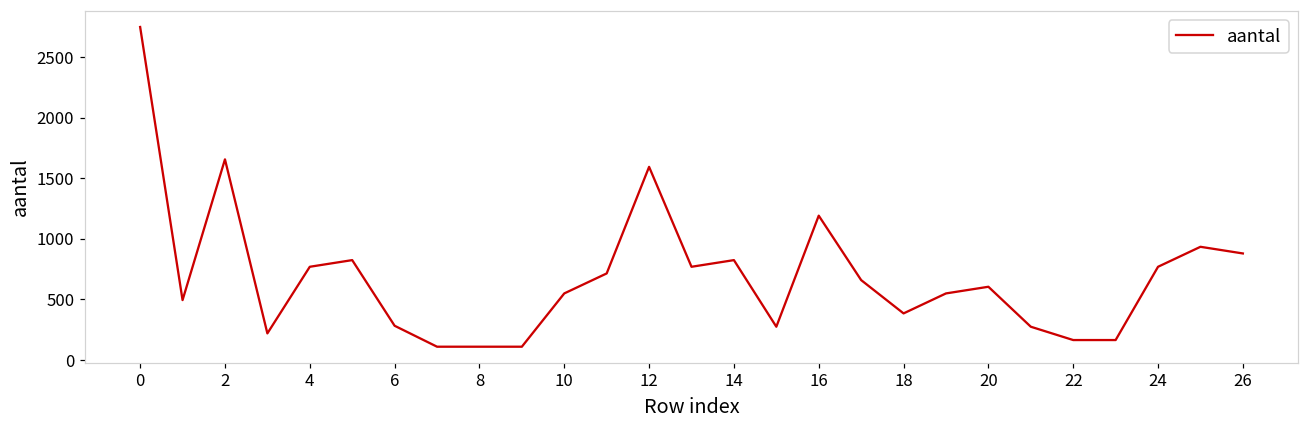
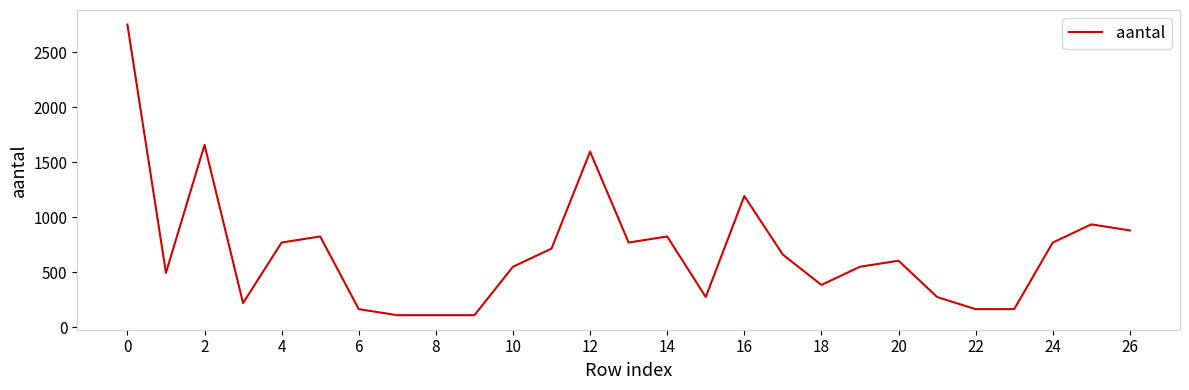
6: 280 -> 170
